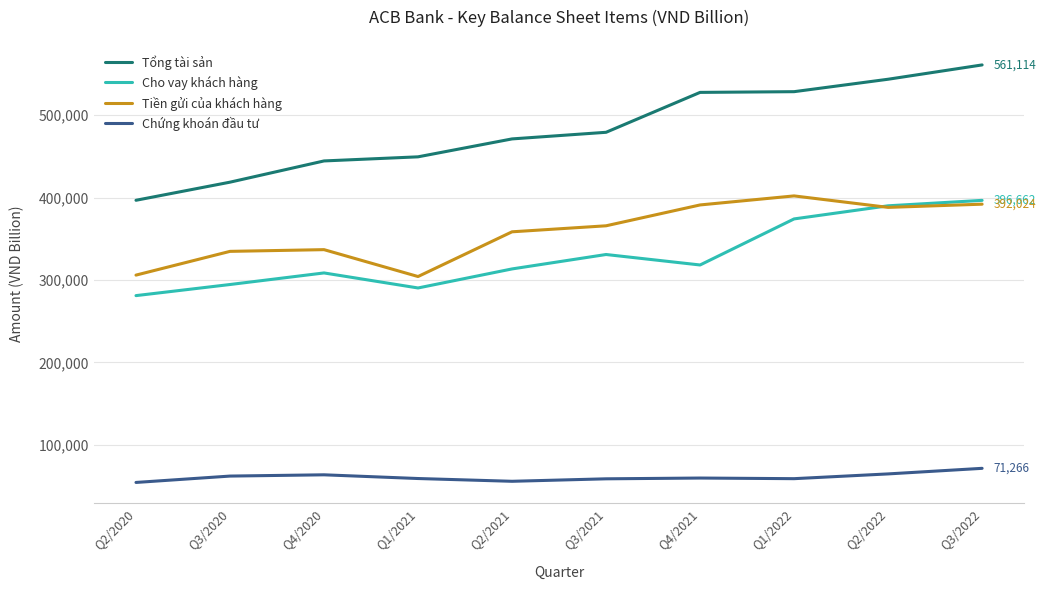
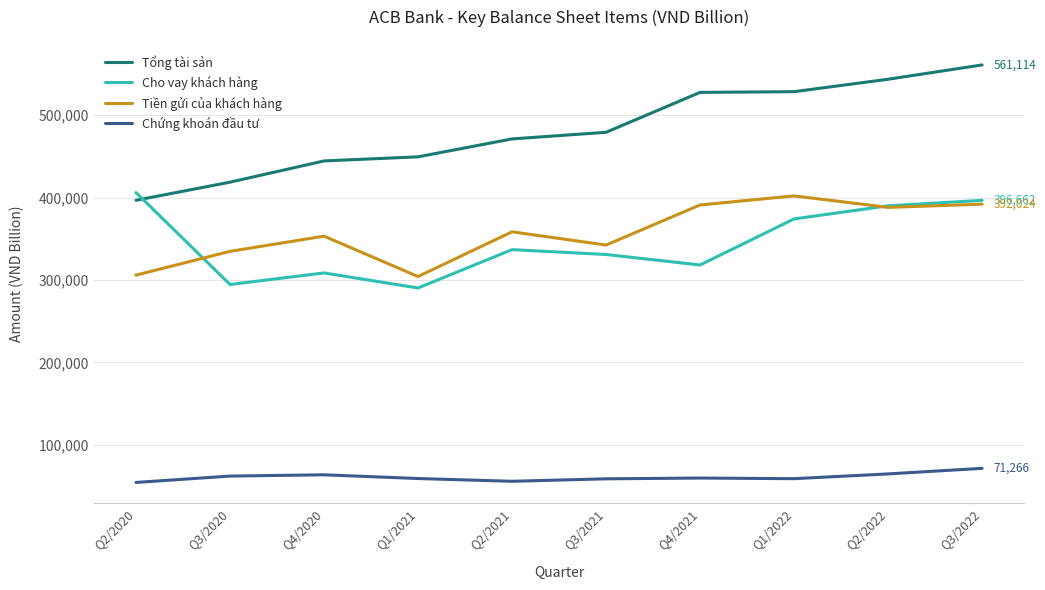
Cho vay khách hàng, Q2/2020: 280,000 -> 410,000
Tiền gửi của khách hàng, Q4/2020: 340,000 -> 350,000
Cho vay khách hàng, Q2/2021: 310,000 -> 340,000
Tiền gửi của khách hàng, Q3/2021: 370,000 -> 340,000
